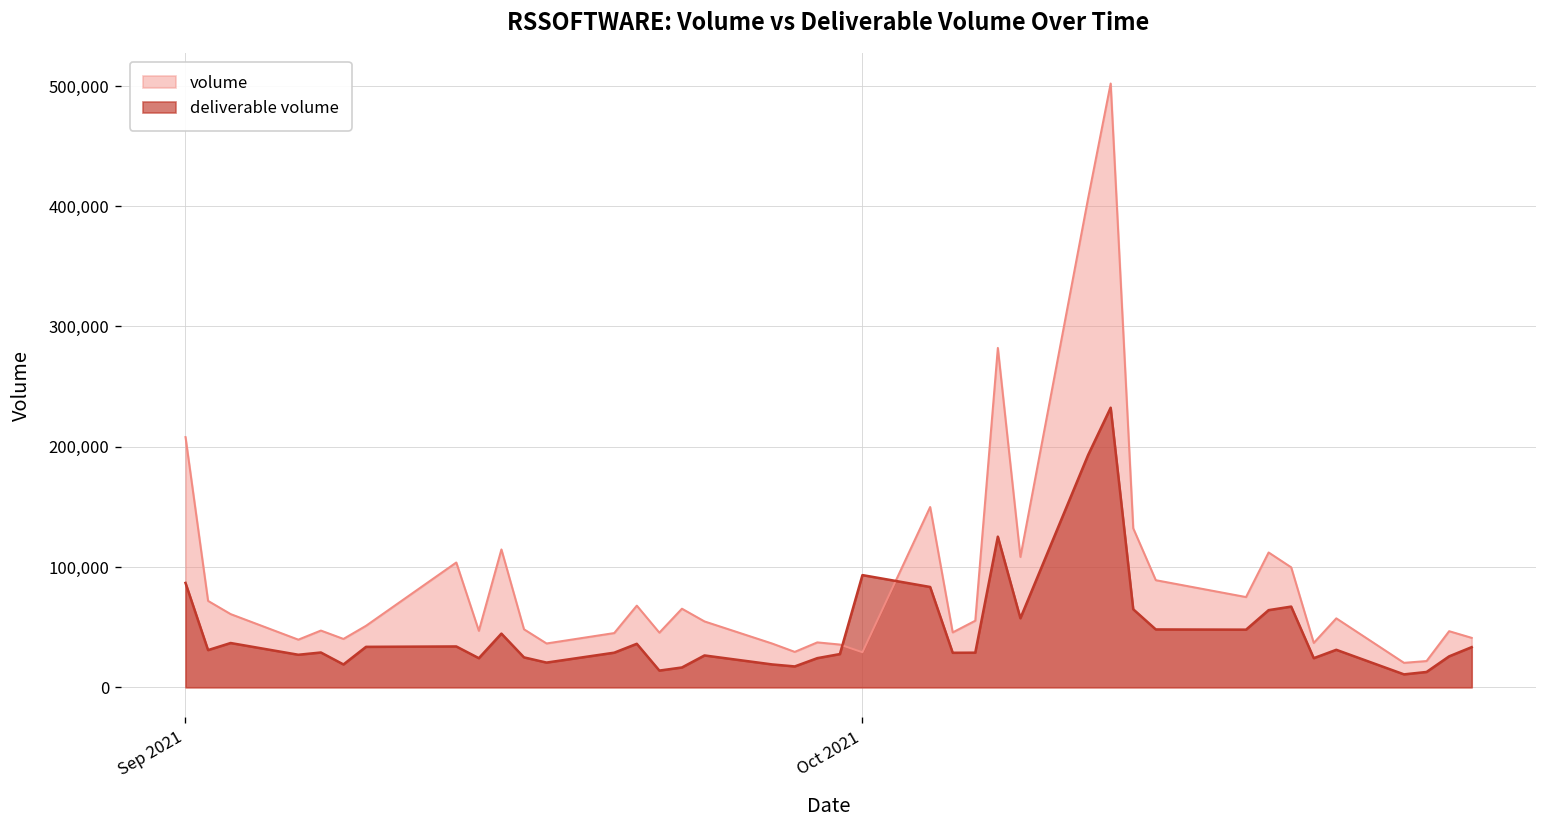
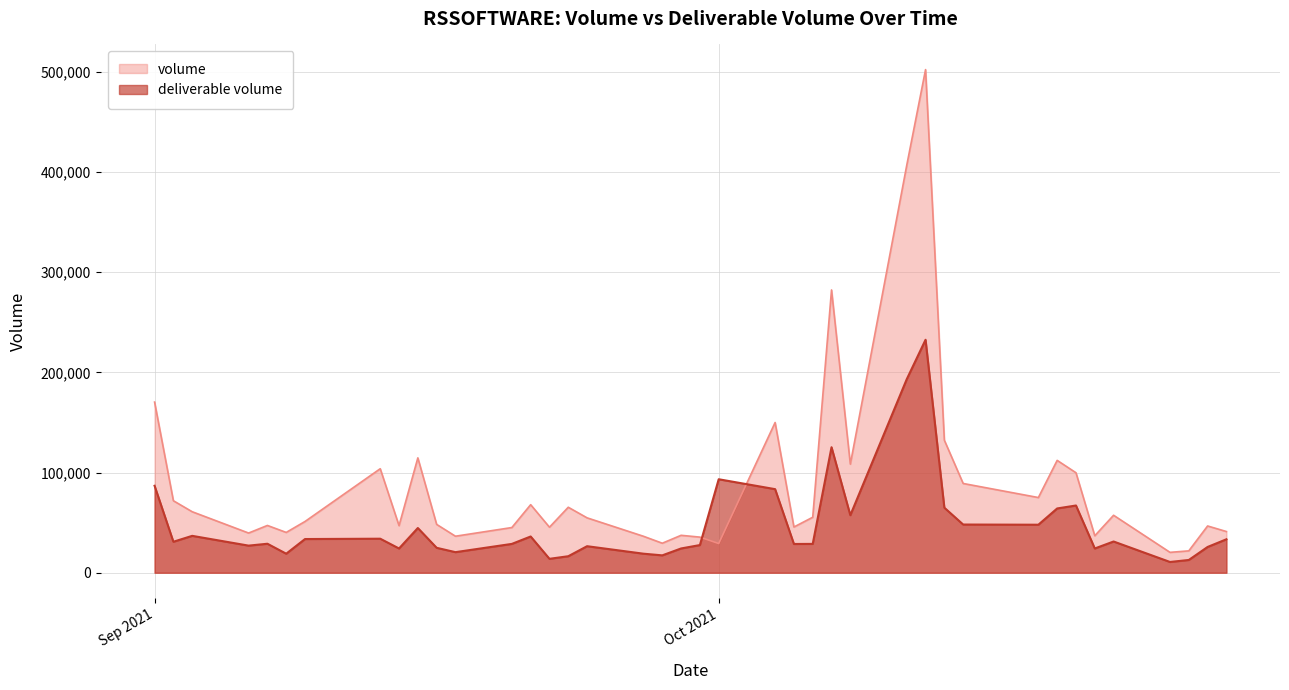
volume, Sep 2021: 208,000 -> 170,000
